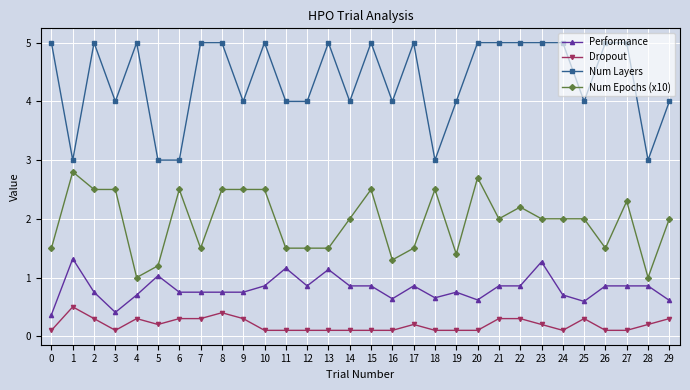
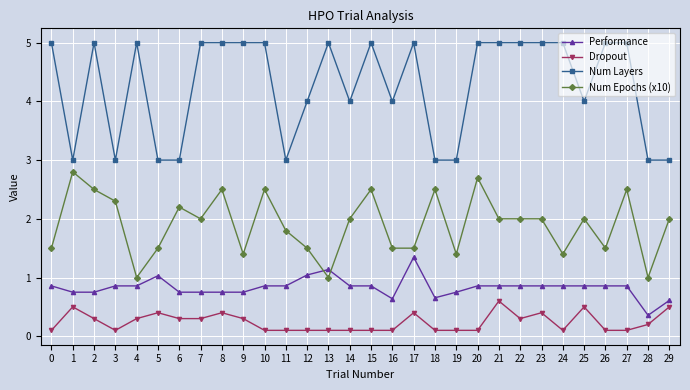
Performance, 0: 0.4 -> 0.9
Performance, 1: 1.3 -> 0.8
Performance, 3: 0.4 -> 0.9
Num Layers, 3: 4 -> 3
Num Epochs (x10), 3: 2.5 -> 2.3
Performance, 4: 0.7 -> 0.9
Dropout, 5: 0.2 -> 0.4
Num Epochs (x10), 5: 1.2 -> 1.5
Num Epochs (x10), 6: 2.5 -> 2.2
Num Epochs (x10), 7: 1.5 -> 2.0
Num Layers, 9: 4 -> 5
Num Epochs (x10), 9: 2.5 -> 1.4
Performance, 11: 1.2 -> 0.9
Num Layers, 11: 4 -> 3
Num Epochs (x10), 11: 1.5 -> 1.8
Performance, 12: 0.9 -> 1.0
Num Epochs (x10), 13: 1.5 -> 1.0
Num Epochs (x10), 16: 1.3 -> 1.5
Performance, 17: 0.9 -> 1.3
Dropout, 17: 0.2 -> 0.4
Num Layers, 19: 4 -> 3
Performance, 20: 0.6 -> 0.9
Dropout, 21: 0.3 -> 0.6
Num Epochs (x10), 22: 2.2 -> 2.0
Performance, 23: 1.3 -> 0.9
Dropout, 23: 0.2 -> 0.4
Performance, 24: 0.7 -> 0.9
Num Epochs (x10), 24: 2.0 -> 1.4
Performance, 25: 0.6 -> 0.9
Dropout, 25: 0.3 -> 0.5
Num Epochs (x10), 27: 2.3 -> 2.5
Performance, 28: 0.9 -> 0.4
Dropout, 29: 0.3 -> 0.5
Num Layers, 29: 4 -> 3
